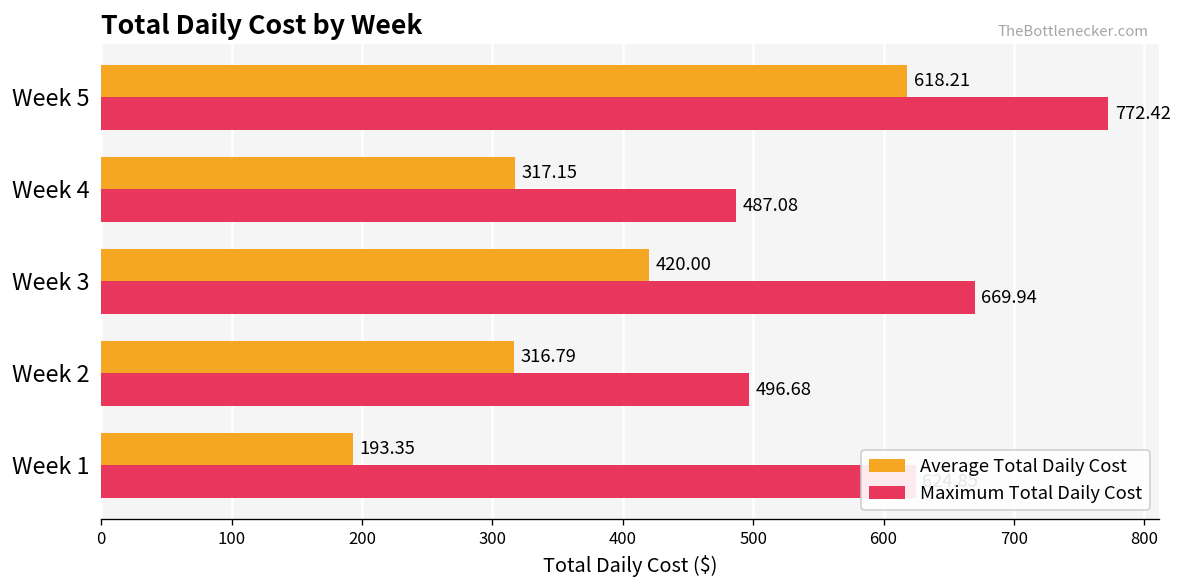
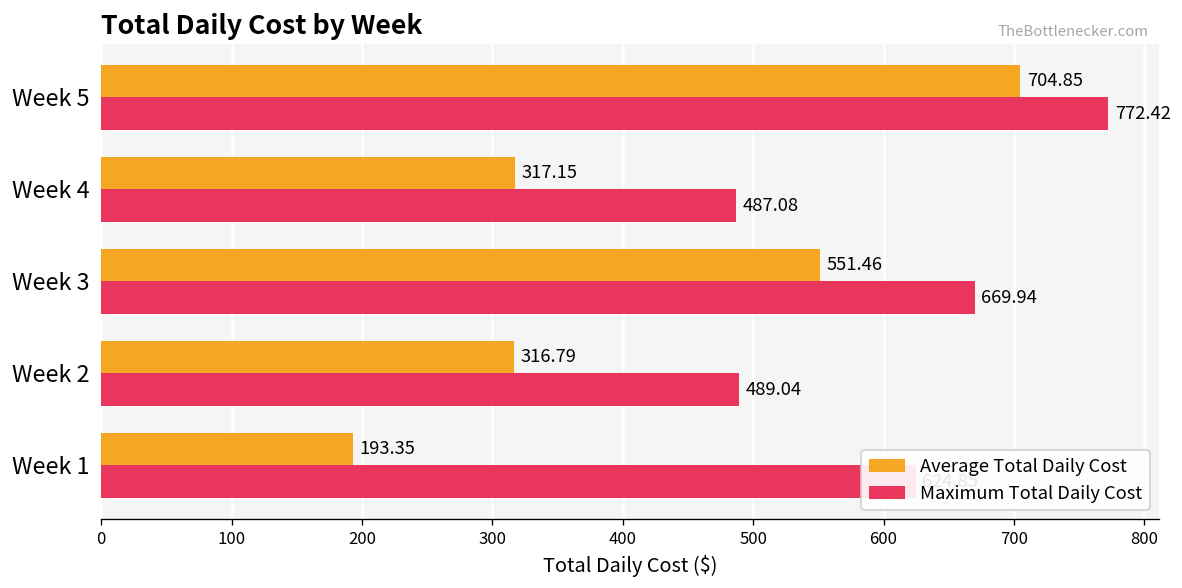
Average Total Daily Cost, Week 5: 618.21 -> 704.85
Average Total Daily Cost, Week 3: 420.00 -> 551.46
Maximum Total Daily Cost, Week 2: 496.68 -> 489.04
